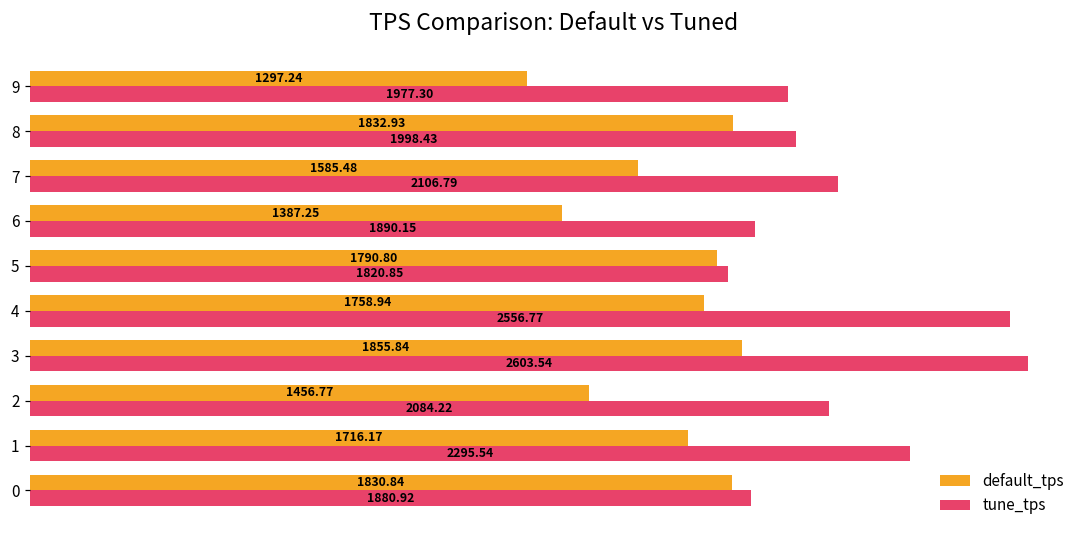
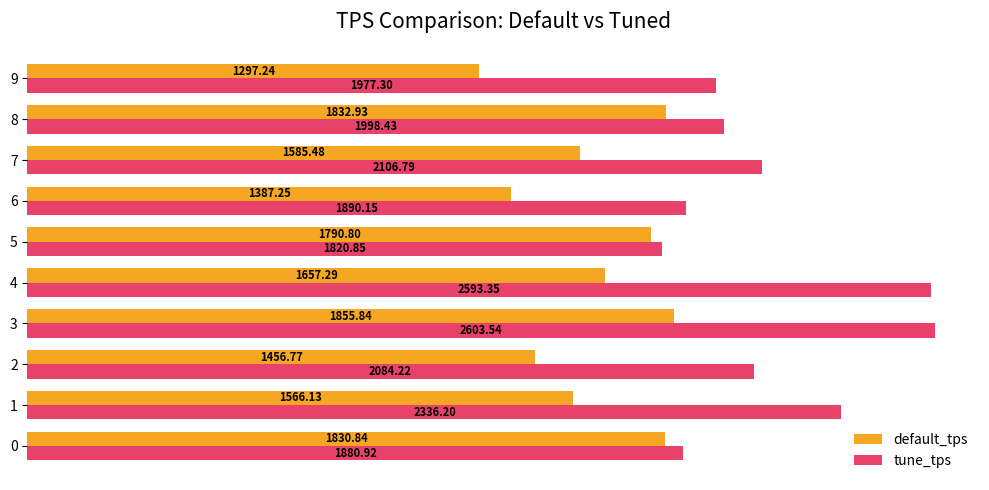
default_tps, 4: 1758.94 -> 1657.29
tune_tps, 4: 2556.77 -> 2593.35
default_tps, 1: 1716.17 -> 1566.13
tune_tps, 1: 2295.54 -> 2336.20
